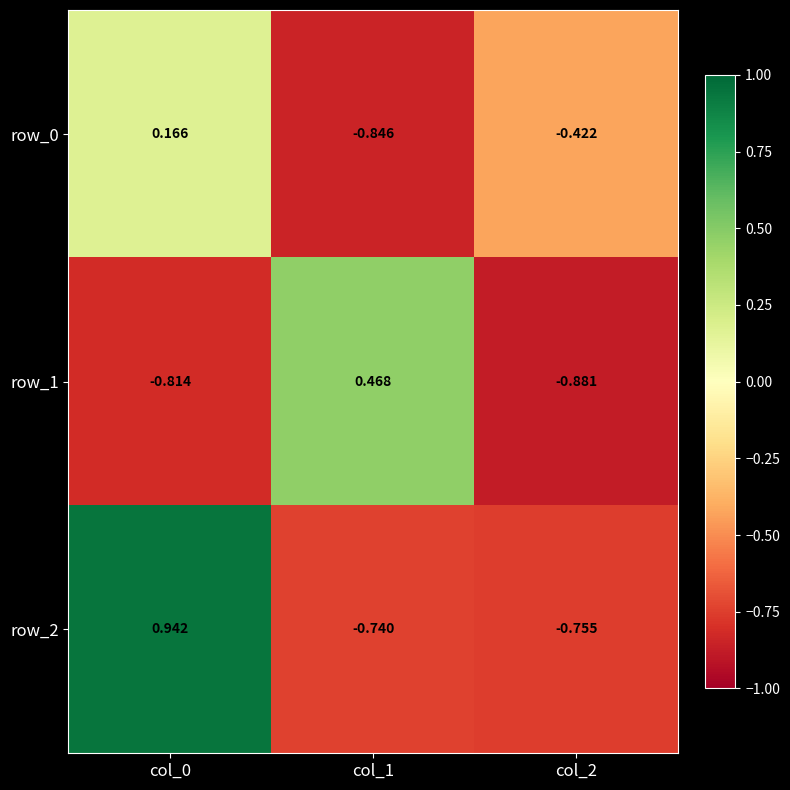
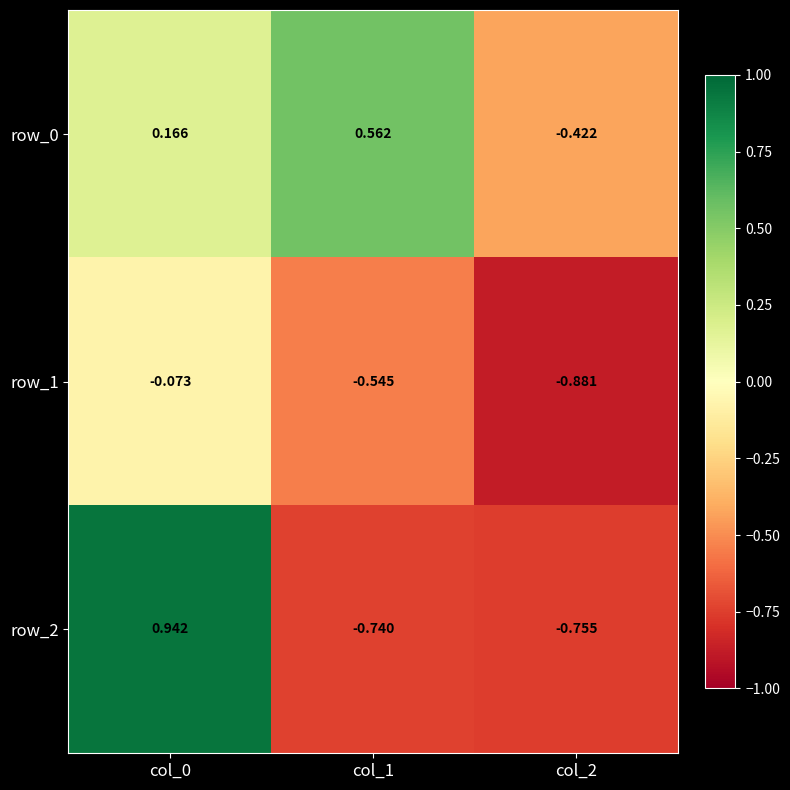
row_0, col_1: -0.846 -> 0.562
row_1, col_0: -0.814 -> -0.073
row_1, col_1: 0.468 -> -0.545
